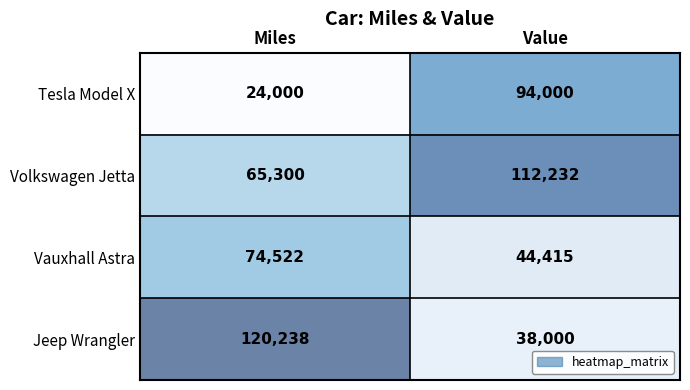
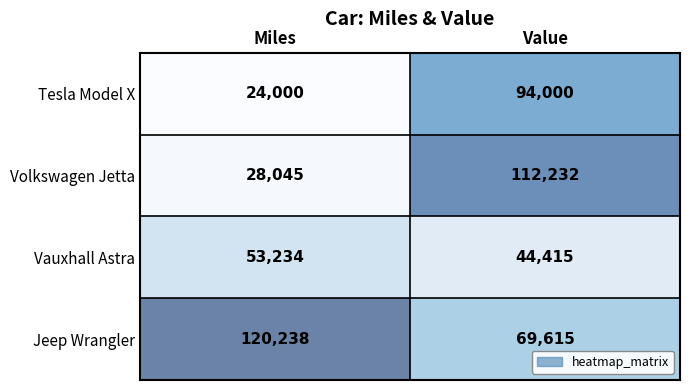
Volkswagen Jetta, Miles: 65,300 -> 28,045
Vauxhall Astra, Miles: 74,522 -> 53,234
Jeep Wrangler, Value: 38,000 -> 69,615
